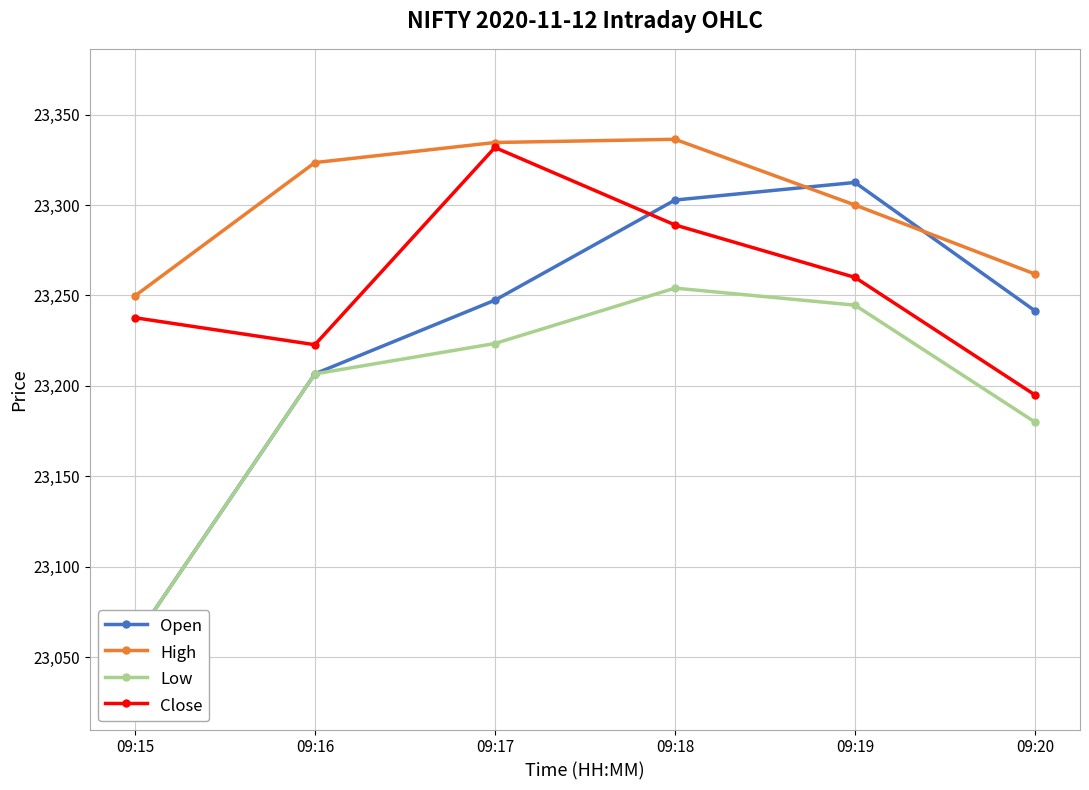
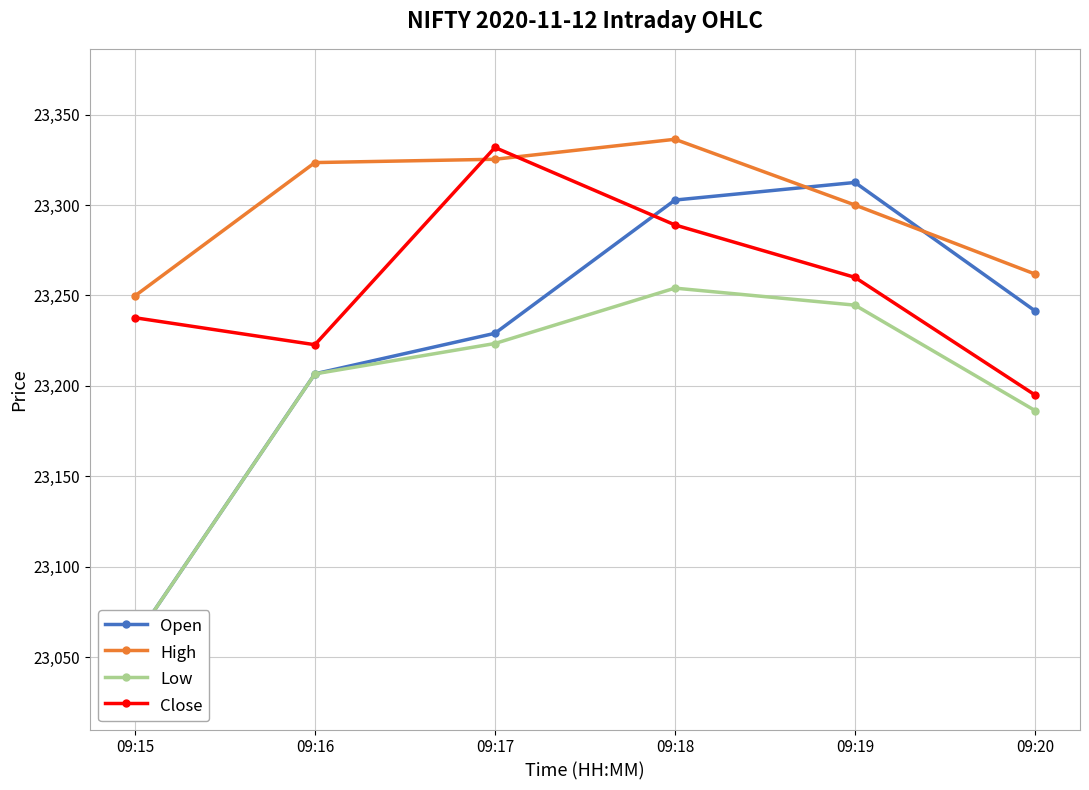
Open, 09:17: 23,247 -> 23,229
High, 09:17: 23,335 -> 23,325
Low, 09:20: 23,180 -> 23,186
